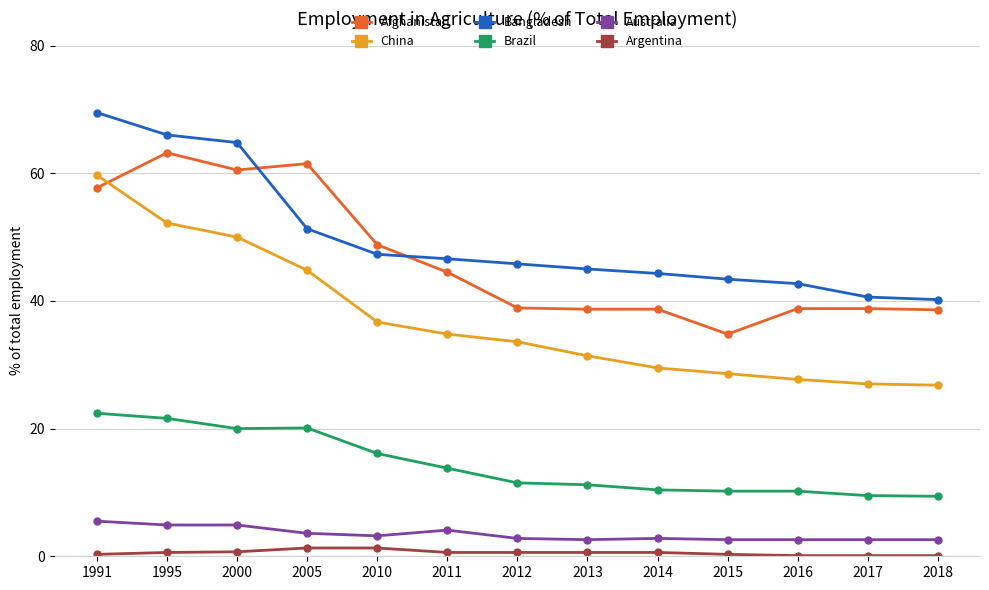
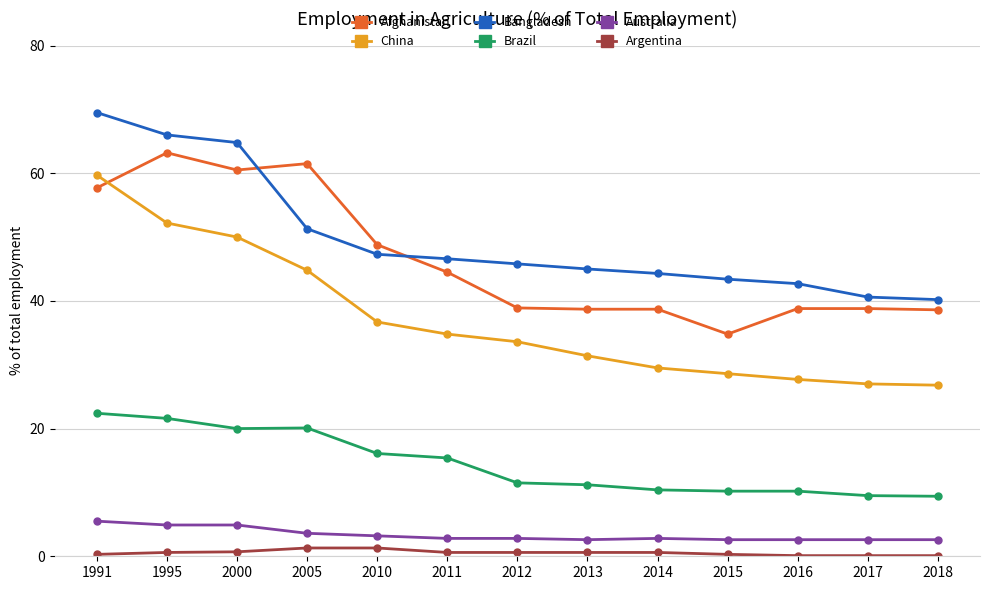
Brazil, 2011: 14 -> 15
Australia, 2011: 4 -> 3
